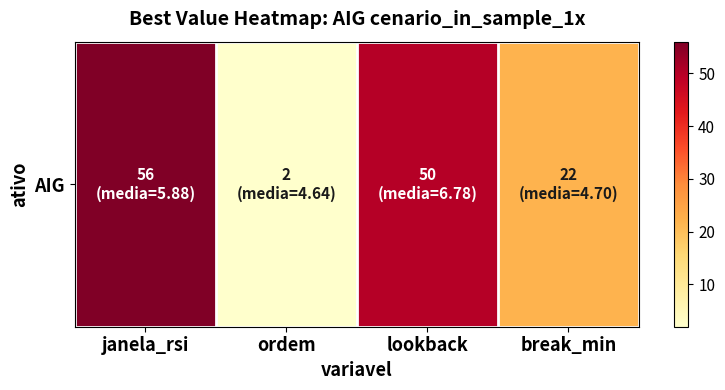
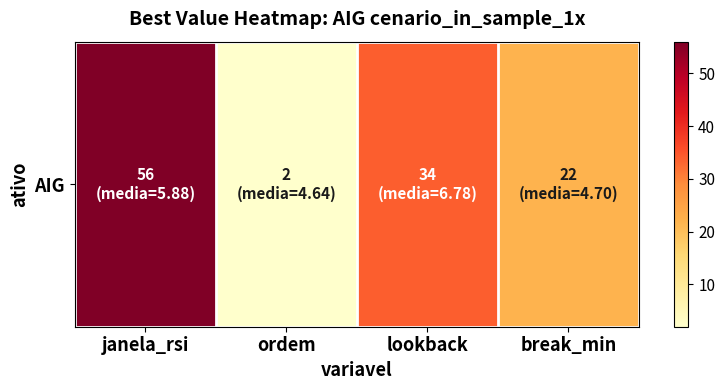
AIG, lookback: 50 -> 34
